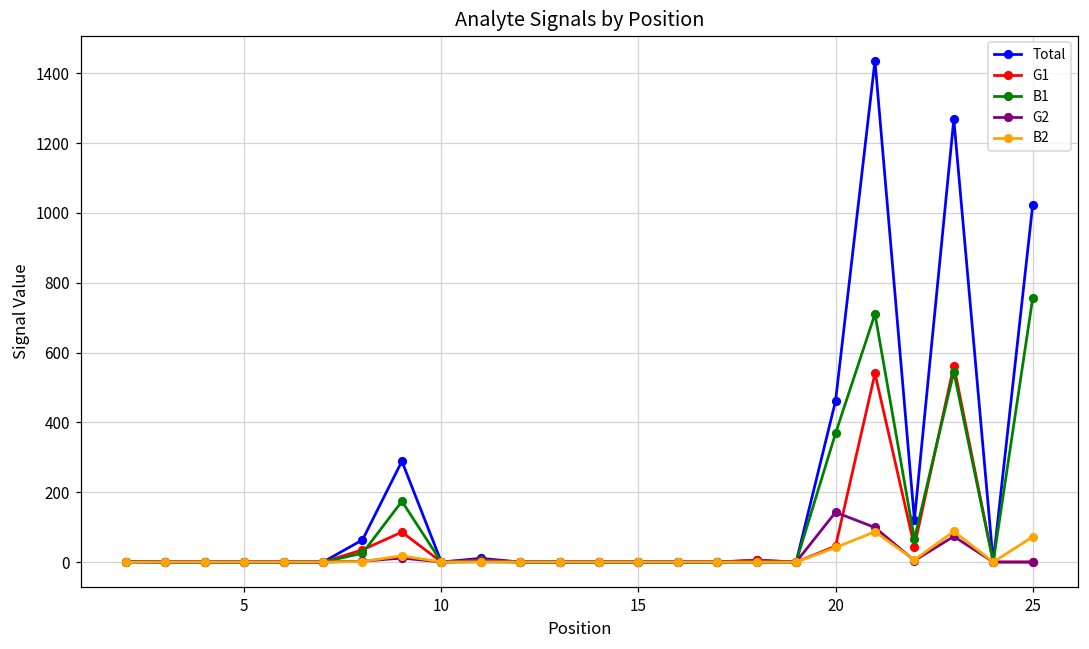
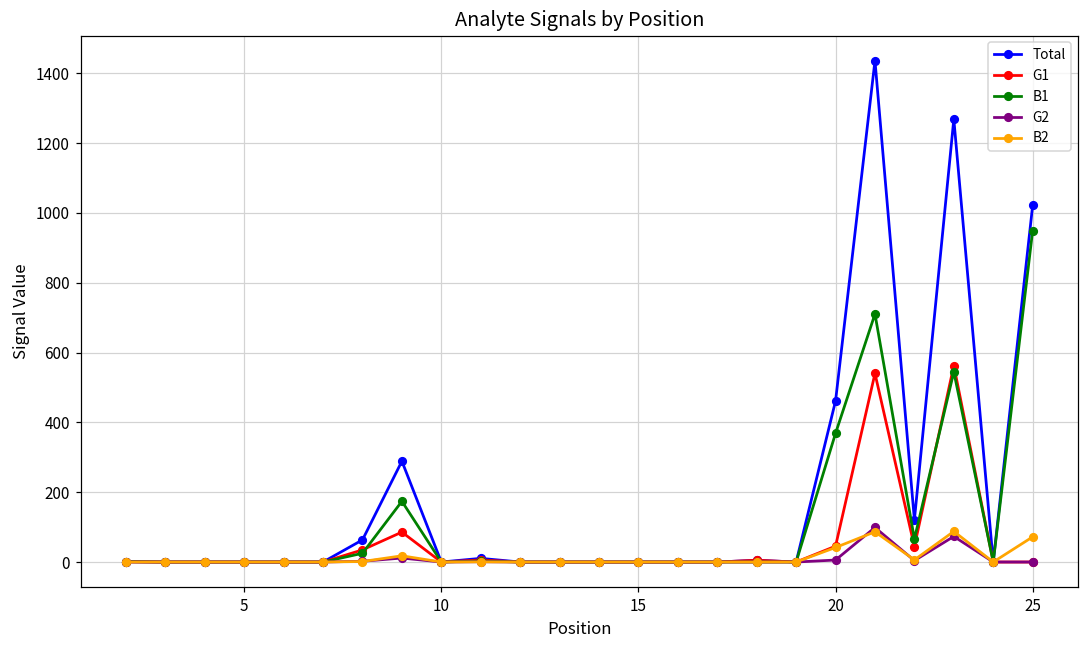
G2, 20: 140 -> 10
B1, 25: 760 -> 950
